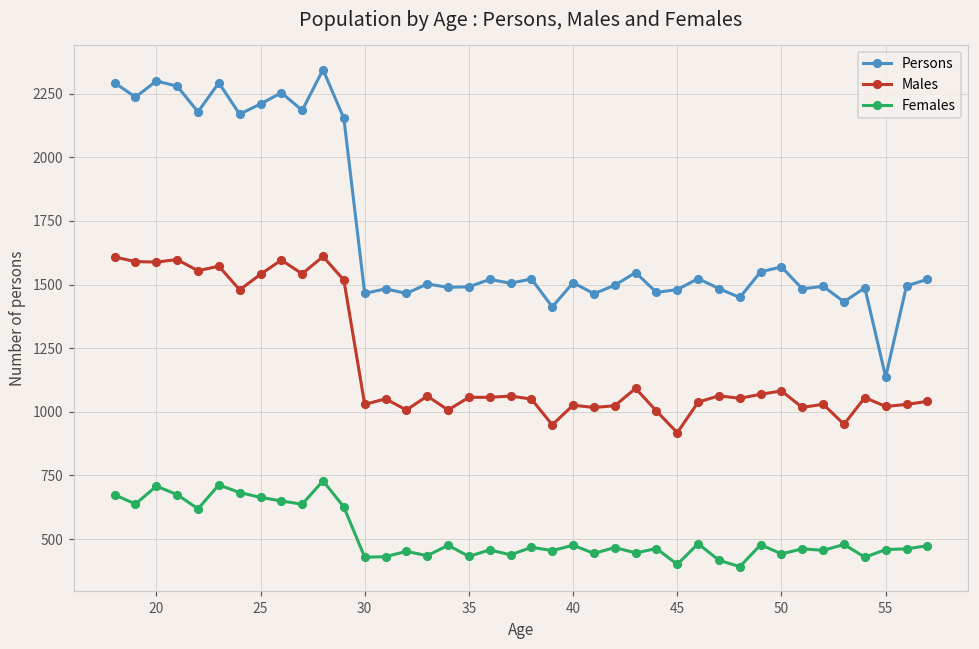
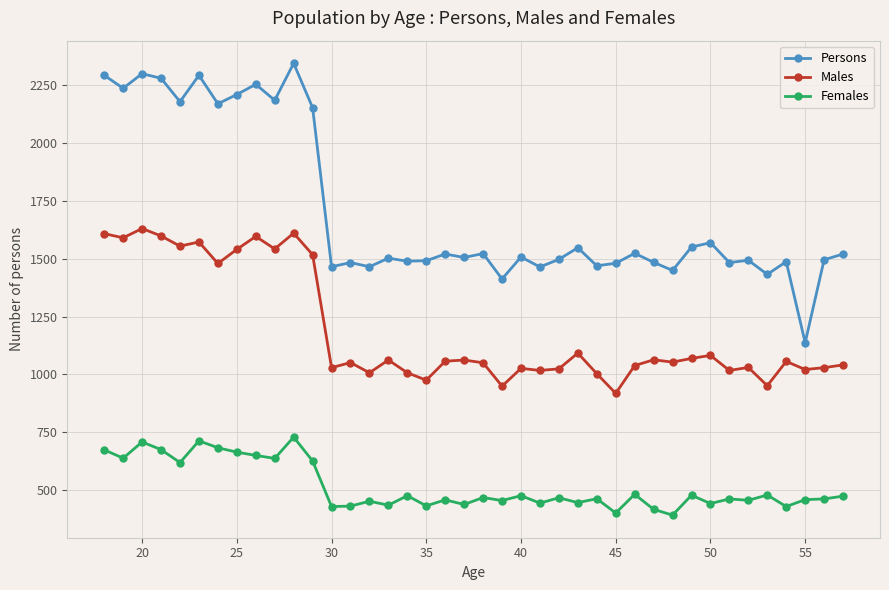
Males, 20: 1590 -> 1630
Males, 35: 1060 -> 980
